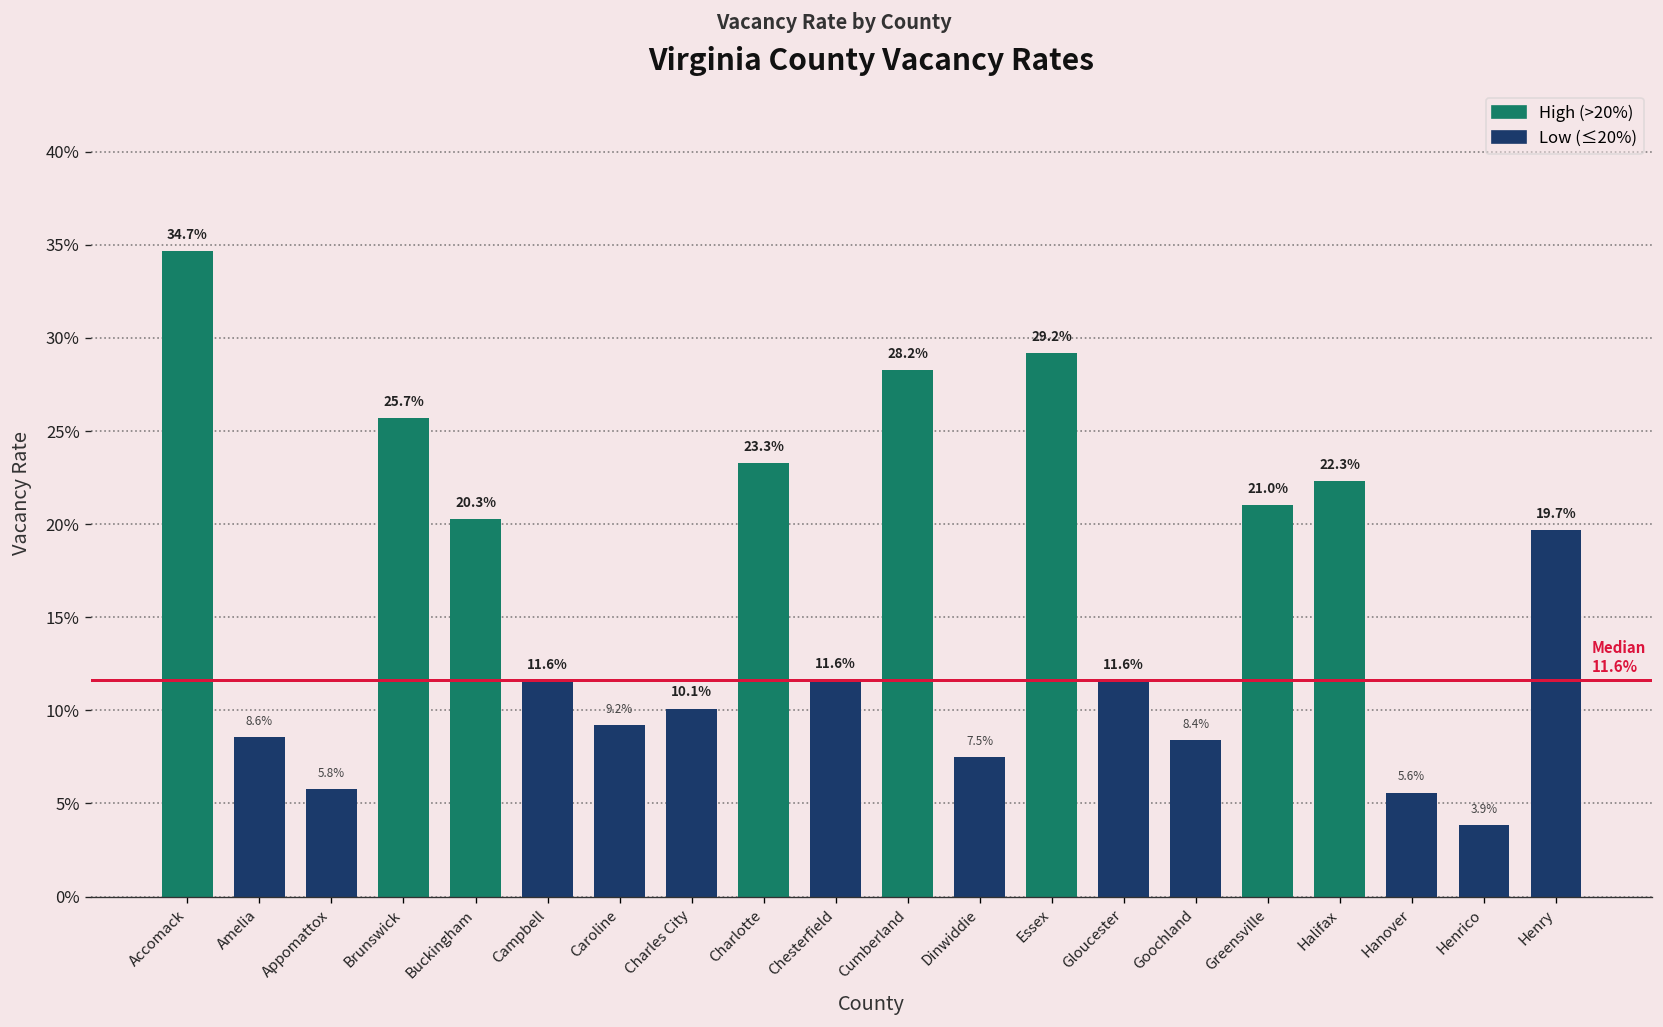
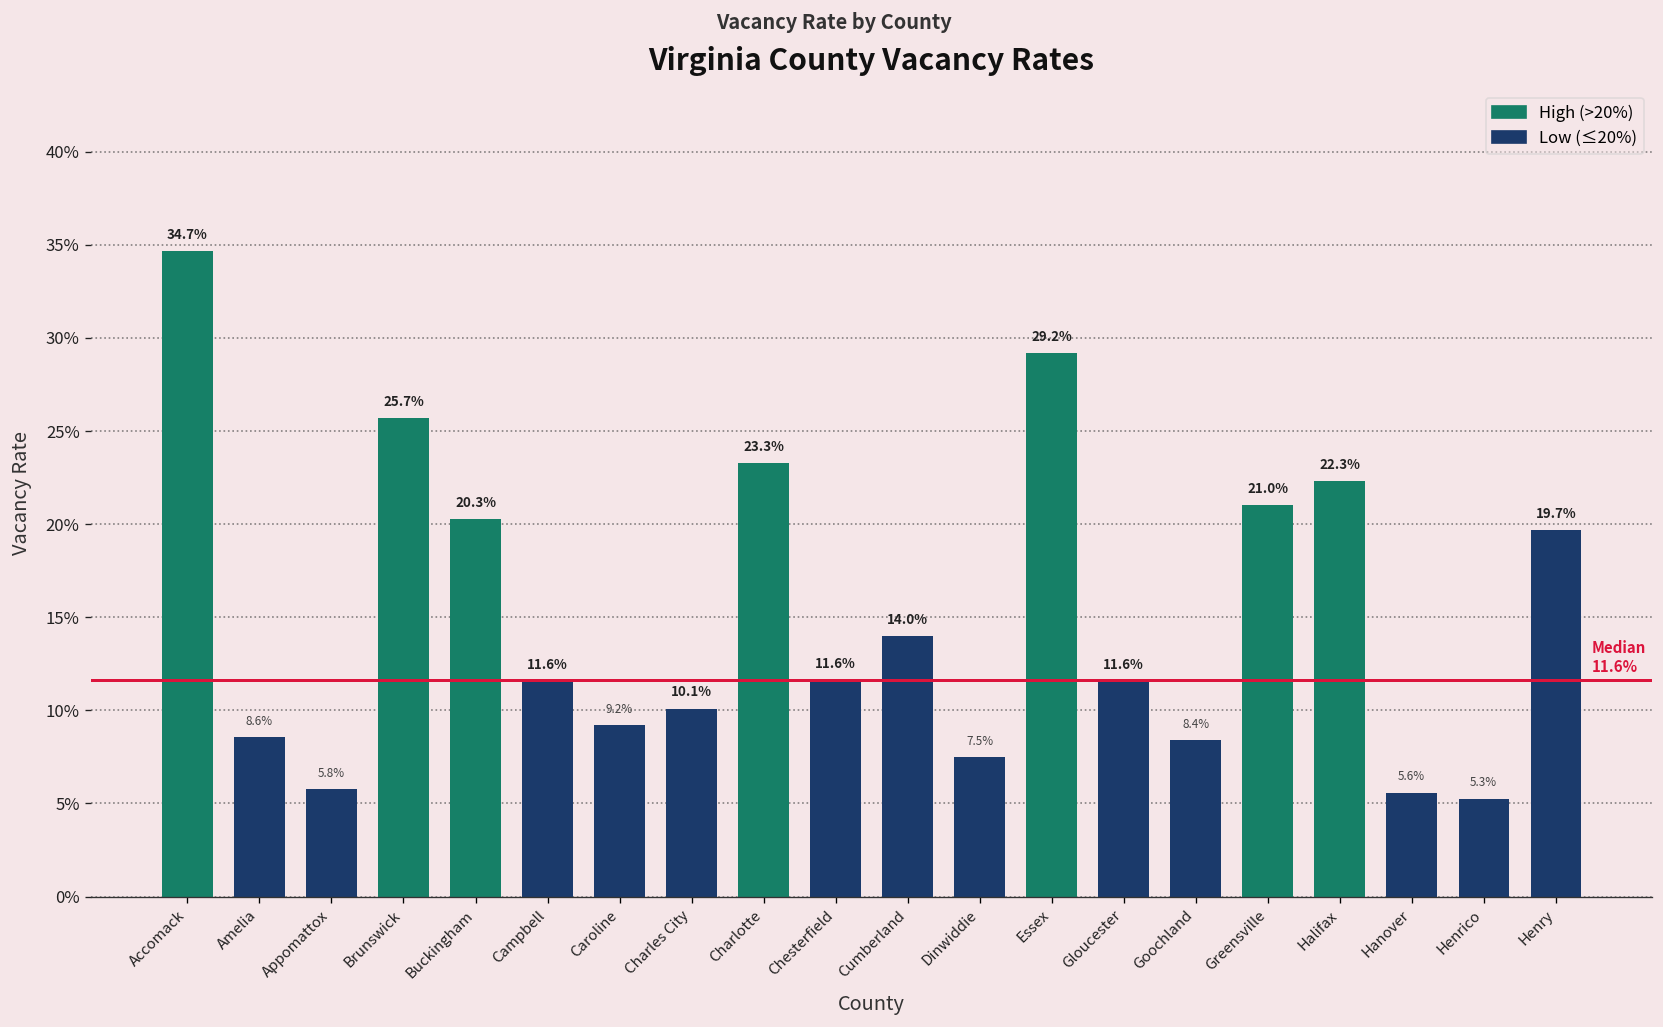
Cumberland: 28.2% -> 14.0%
Henrico: 3.9% -> 5.3%
